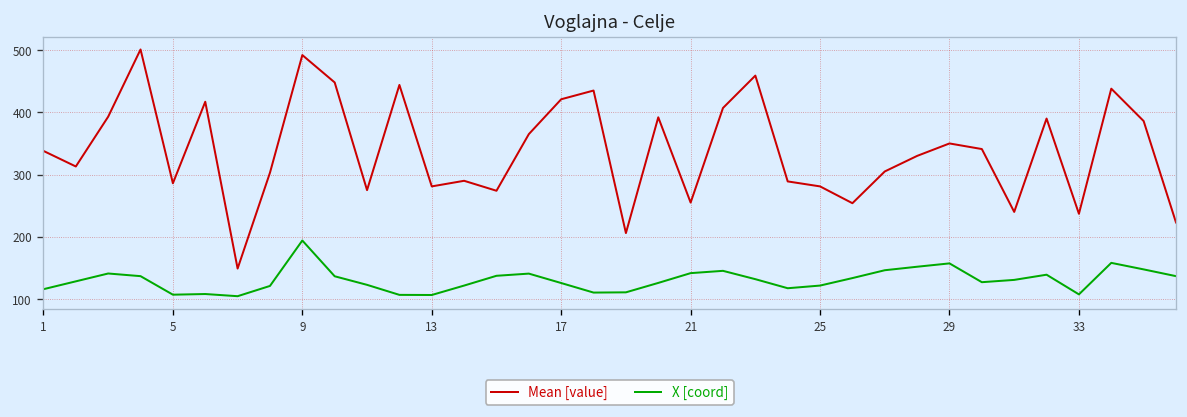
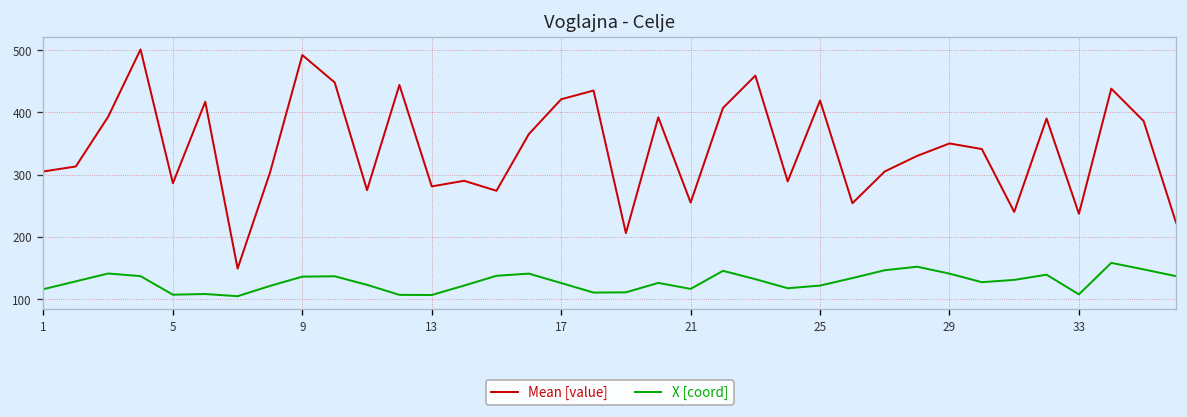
Mean [value], 1: 340 -> 310
X [coord], 9: 190 -> 140
X [coord], 21: 140 -> 120
Mean [value], 25: 280 -> 420
X [coord], 29: 160 -> 140
